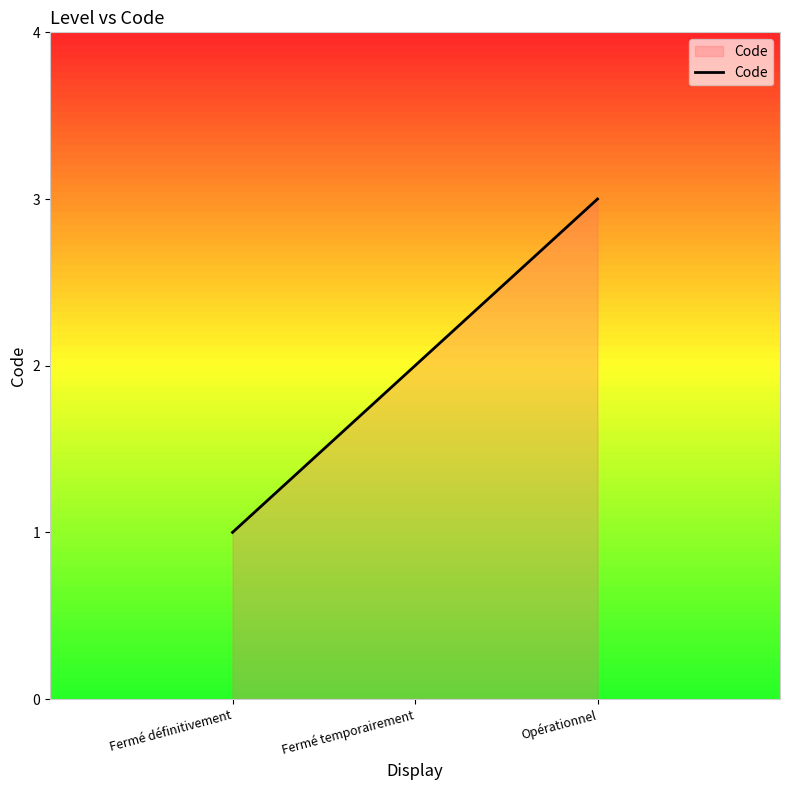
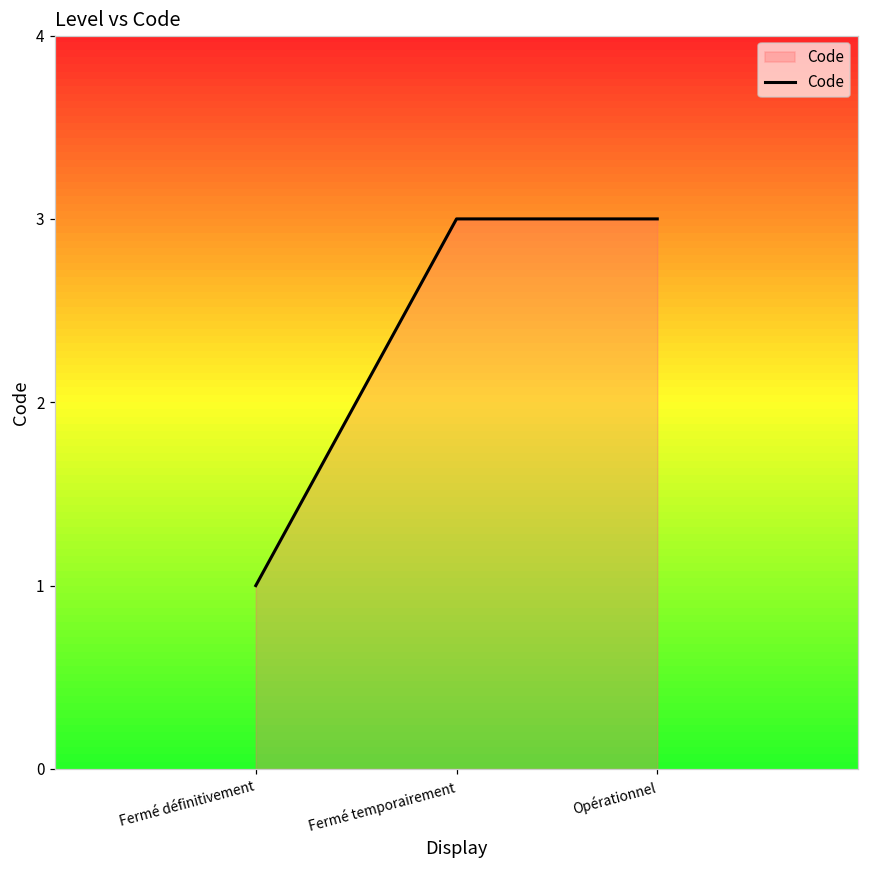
Fermé temporairement: 2 -> 3
